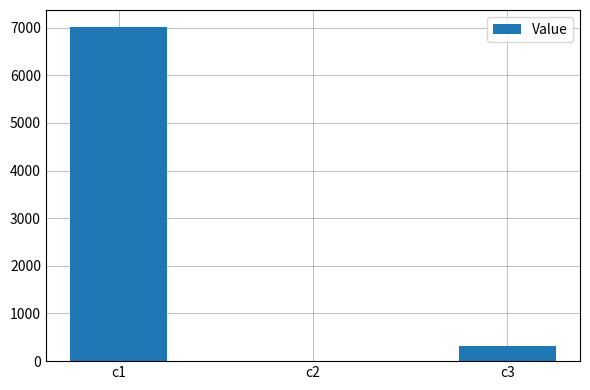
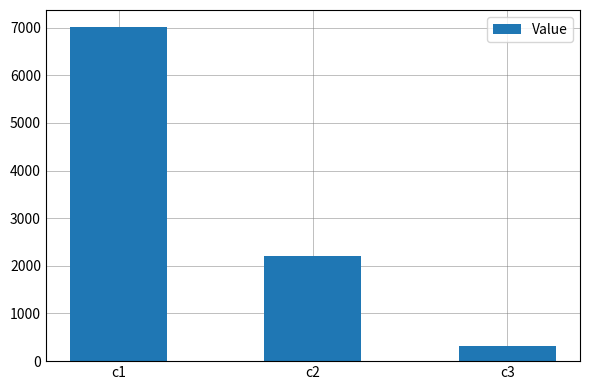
c2: 0 -> 2200
